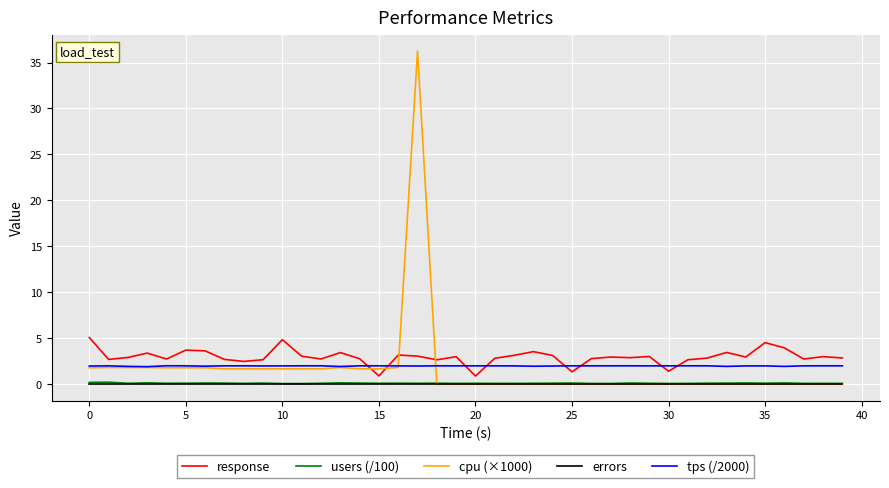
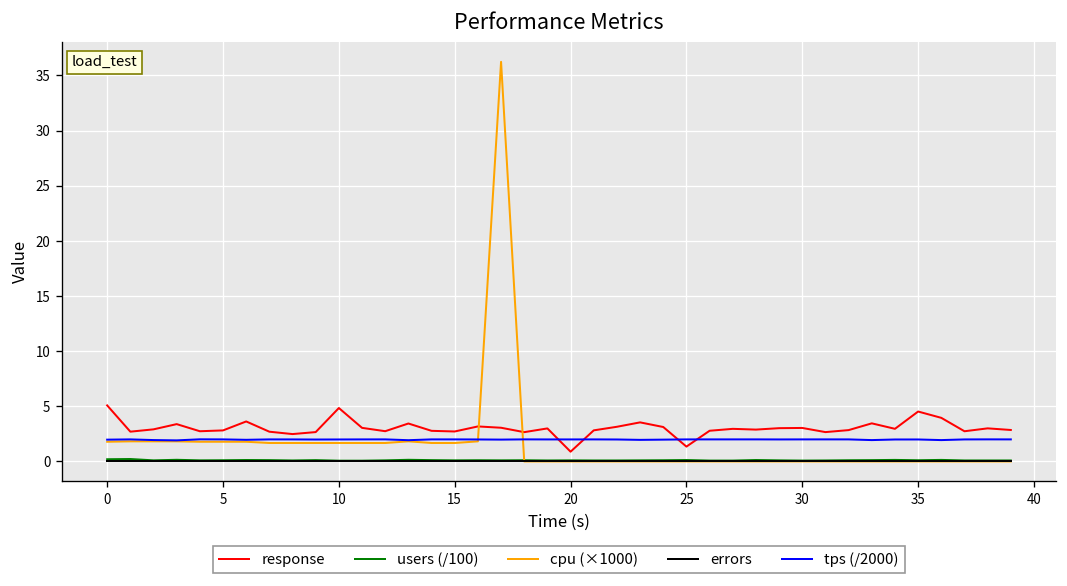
response, 5: 4 -> 3
response, 15: 1 -> 3
response, 30: 1 -> 3
